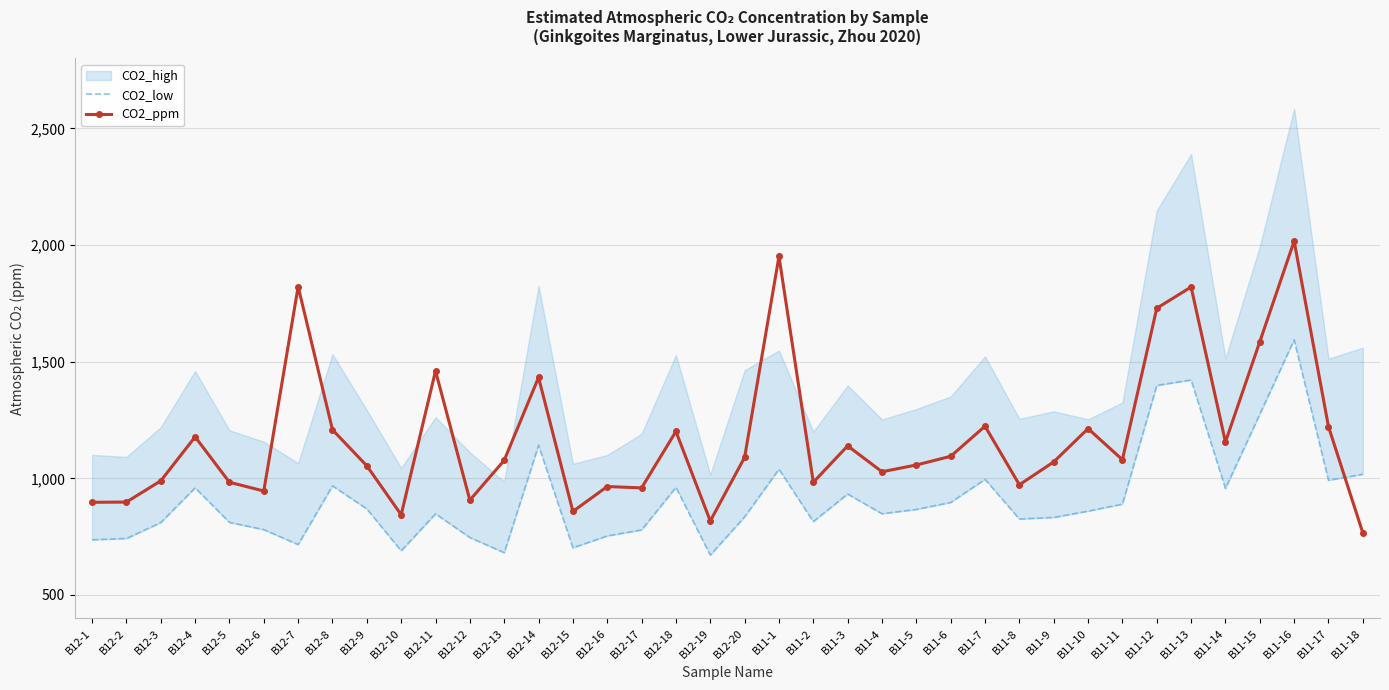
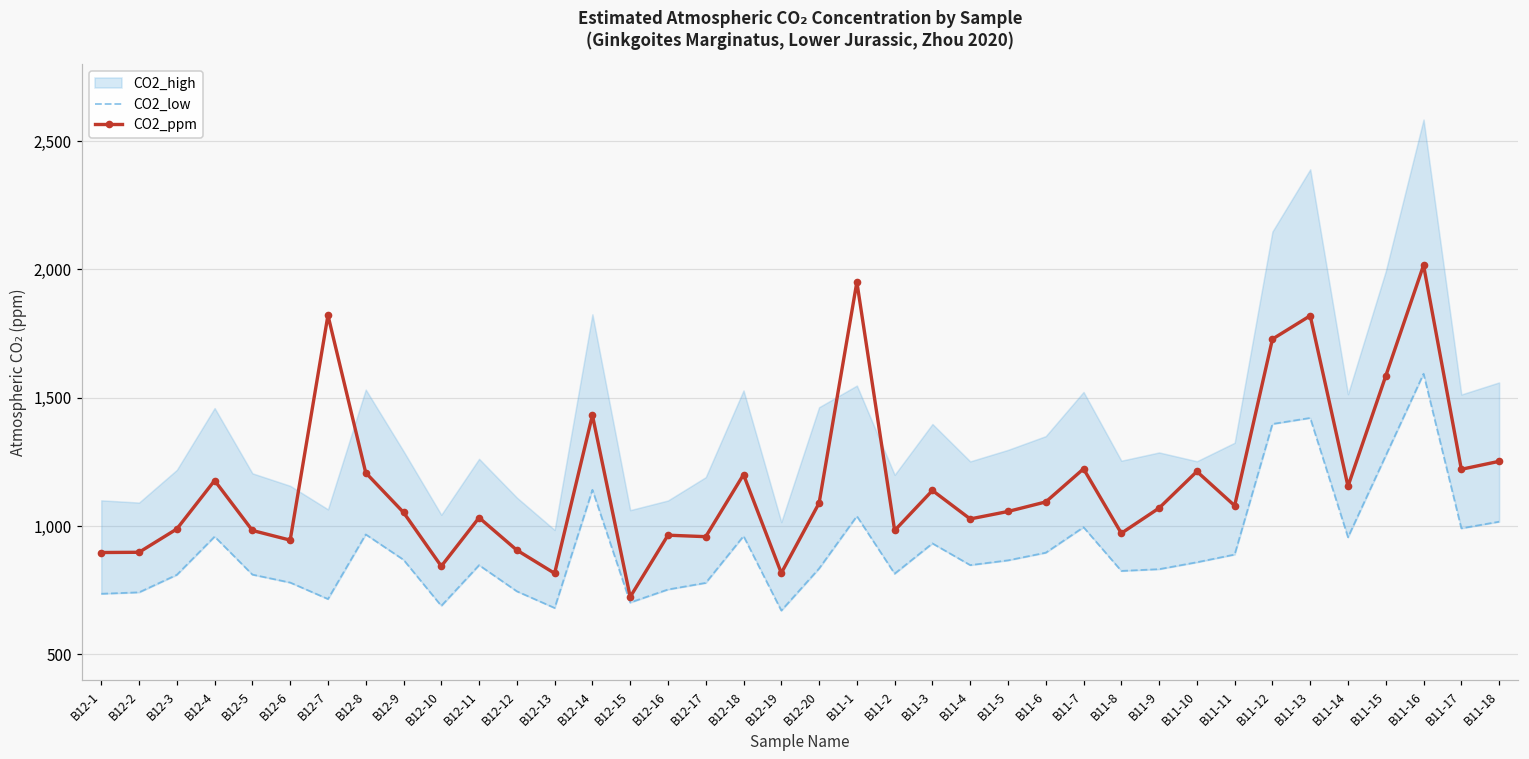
CO2_ppm, B12-11: 1,460 -> 1,030
CO2_ppm, B12-13: 1,080 -> 820
CO2_ppm, B12-15: 860 -> 720
CO2_ppm, B11-18: 770 -> 1,250
